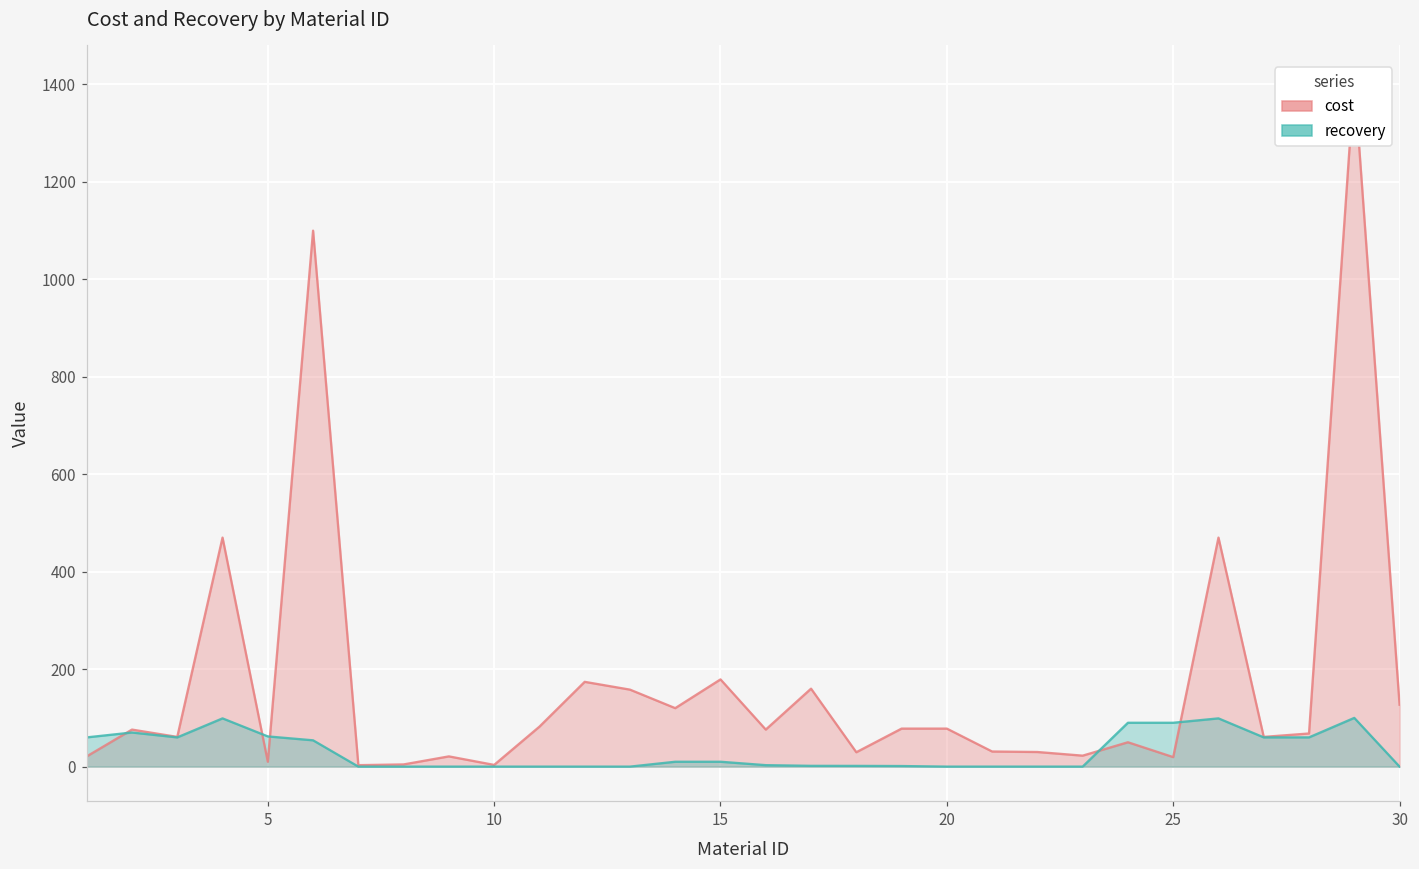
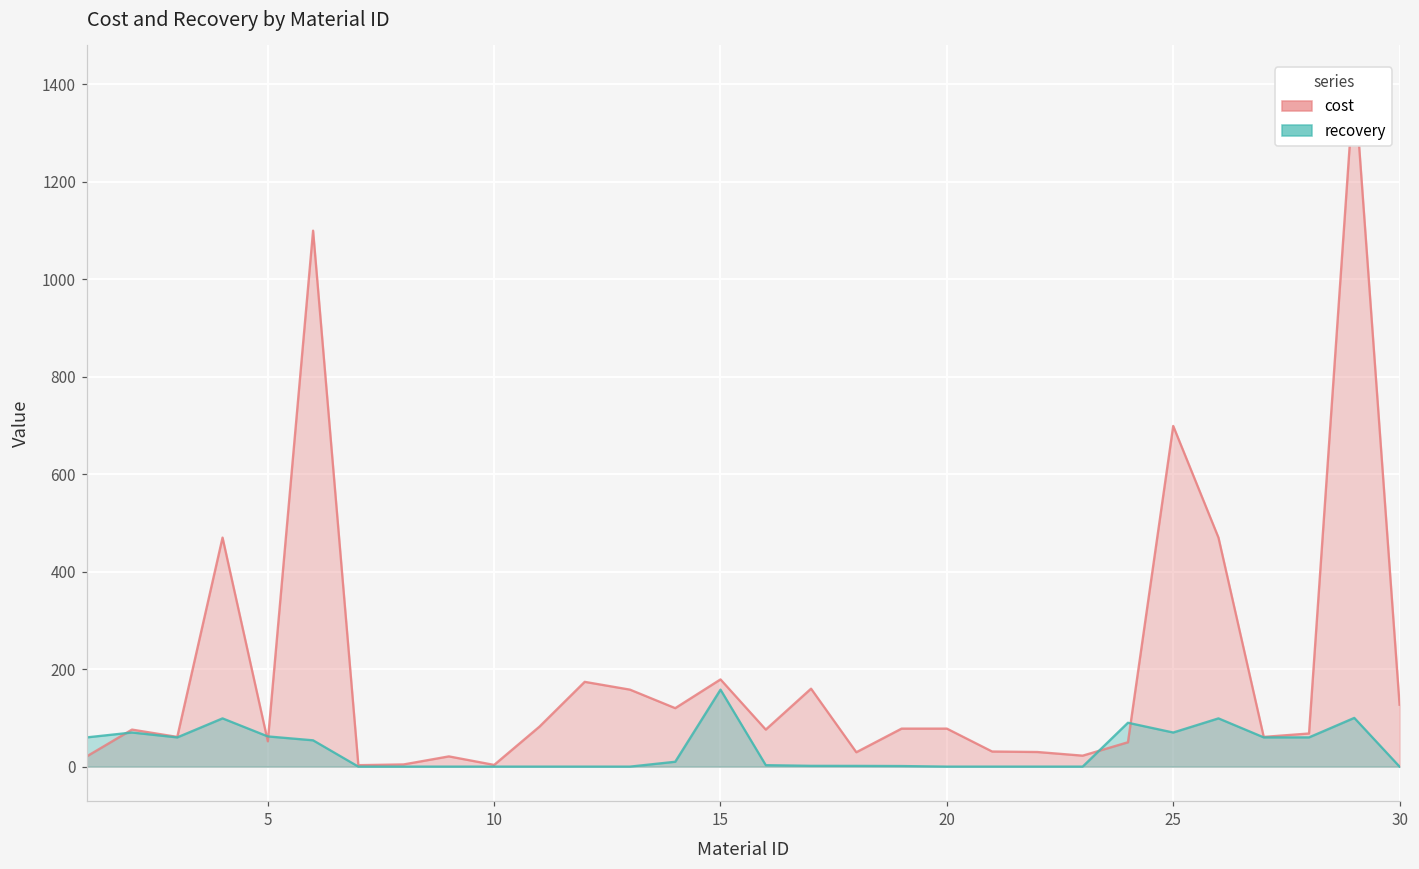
cost, 5: 10 -> 50
recovery, 15: 10 -> 160
cost, 25: 20 -> 700
recovery, 25: 90 -> 70
